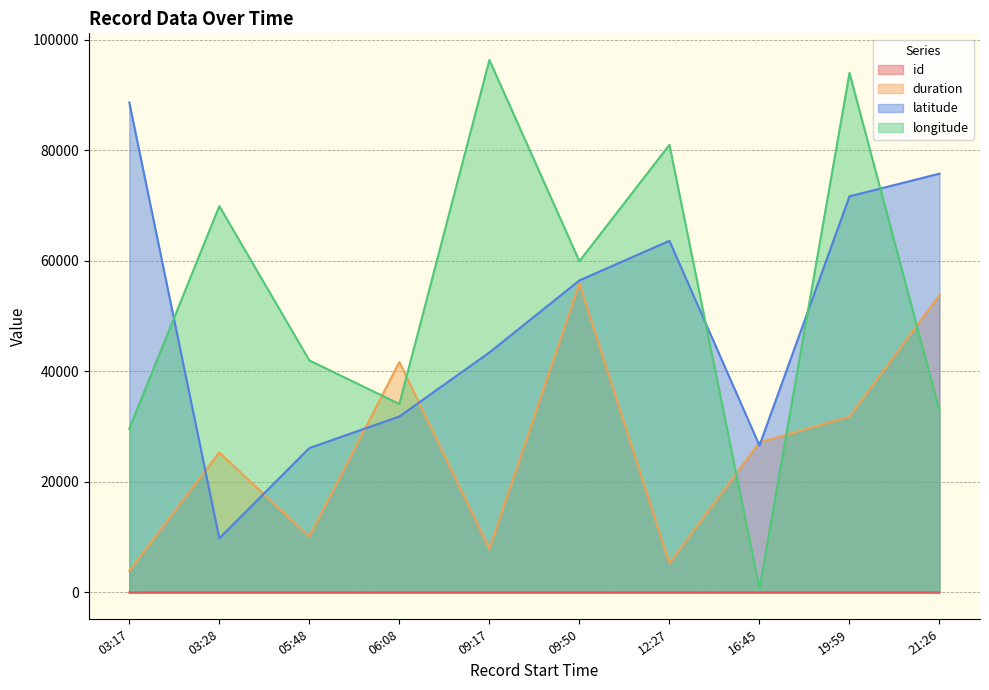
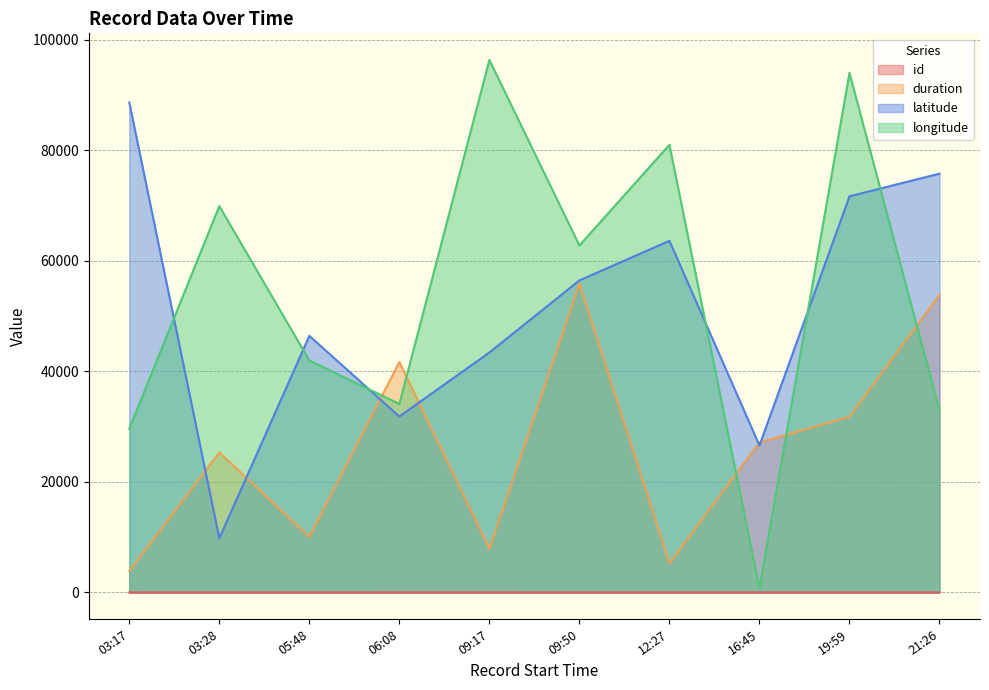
latitude, 05:48: 26000 -> 46000
longitude, 09:50: 60000 -> 63000
